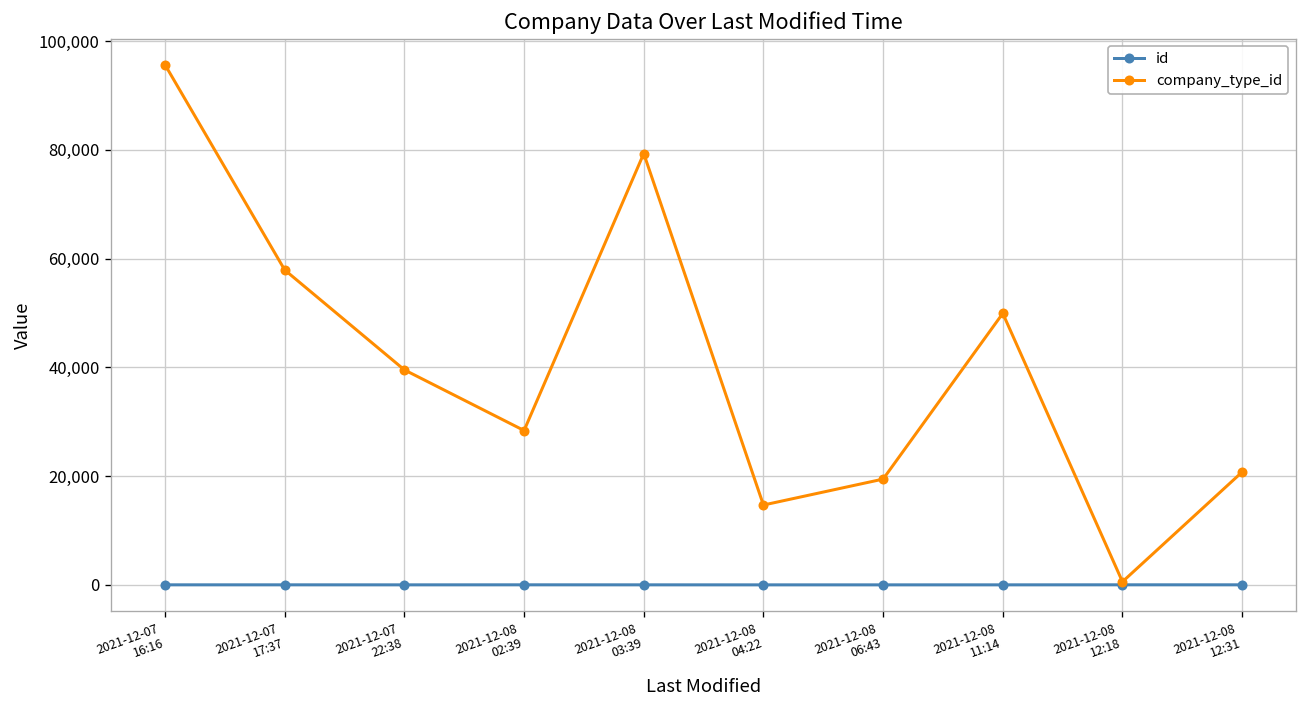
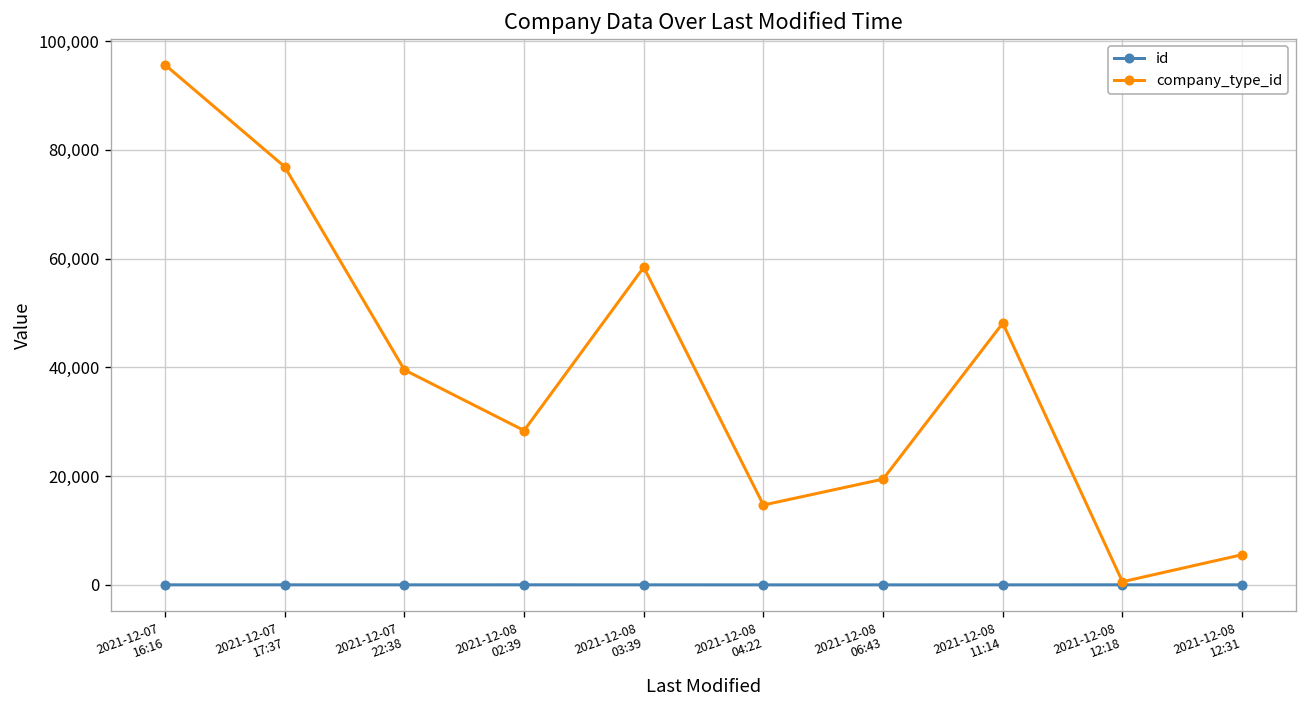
company_type_id, 2021-12-07 17:37: 58,000 -> 77,000
company_type_id, 2021-12-08 03:39: 79,000 -> 58,000
company_type_id, 2021-12-08 11:14: 50,000 -> 48,000
company_type_id, 2021-12-08 12:31: 21,000 -> 6,000
